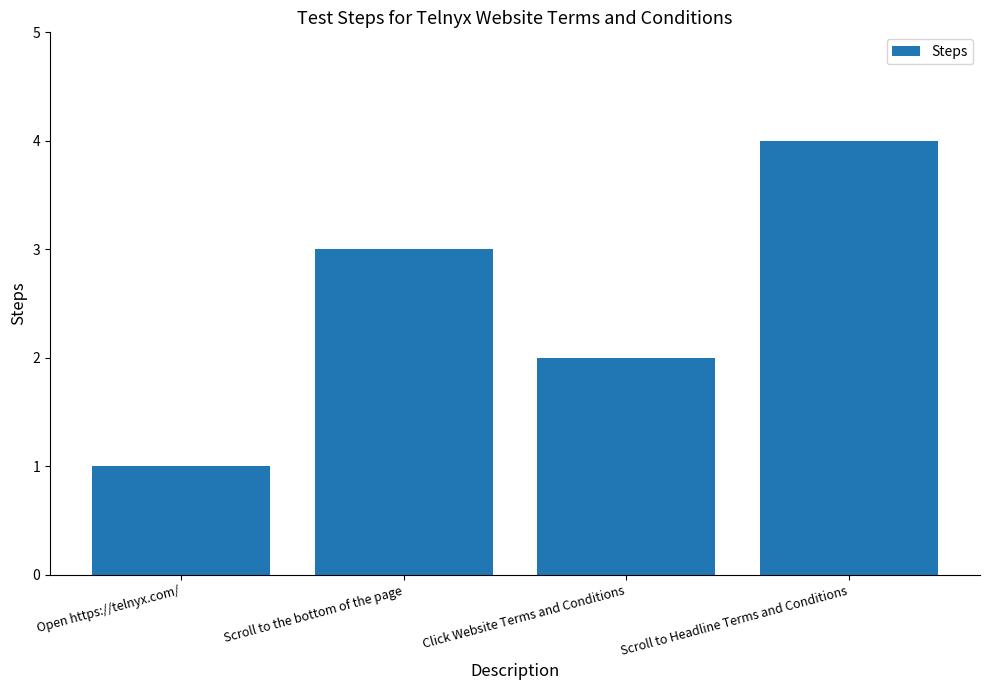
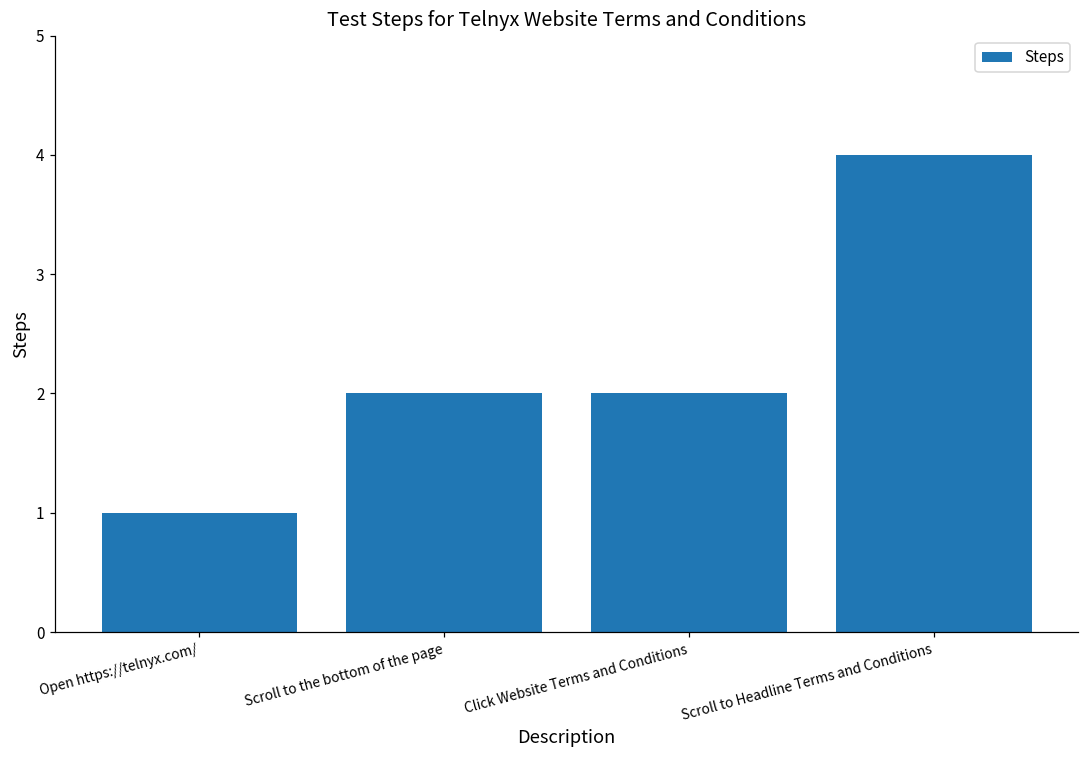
Scroll to the bottom of the page: 3 -> 2
